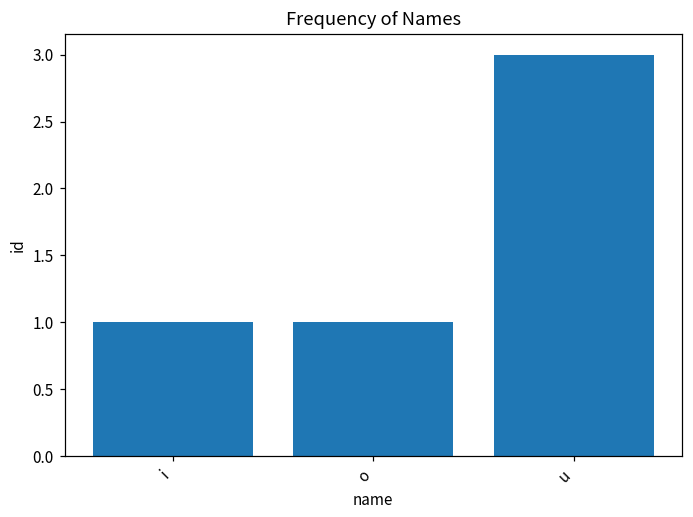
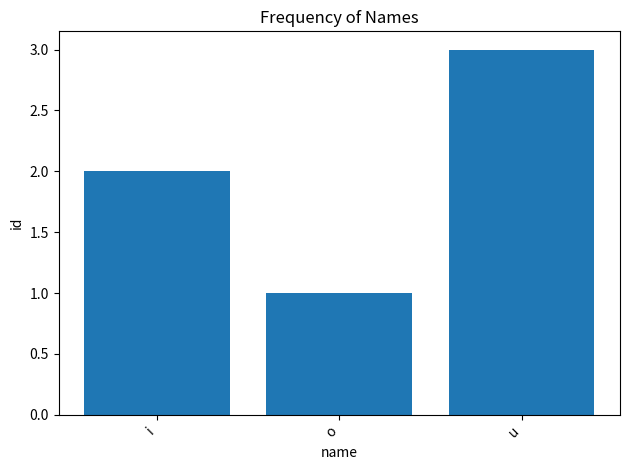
i: 1 -> 2
